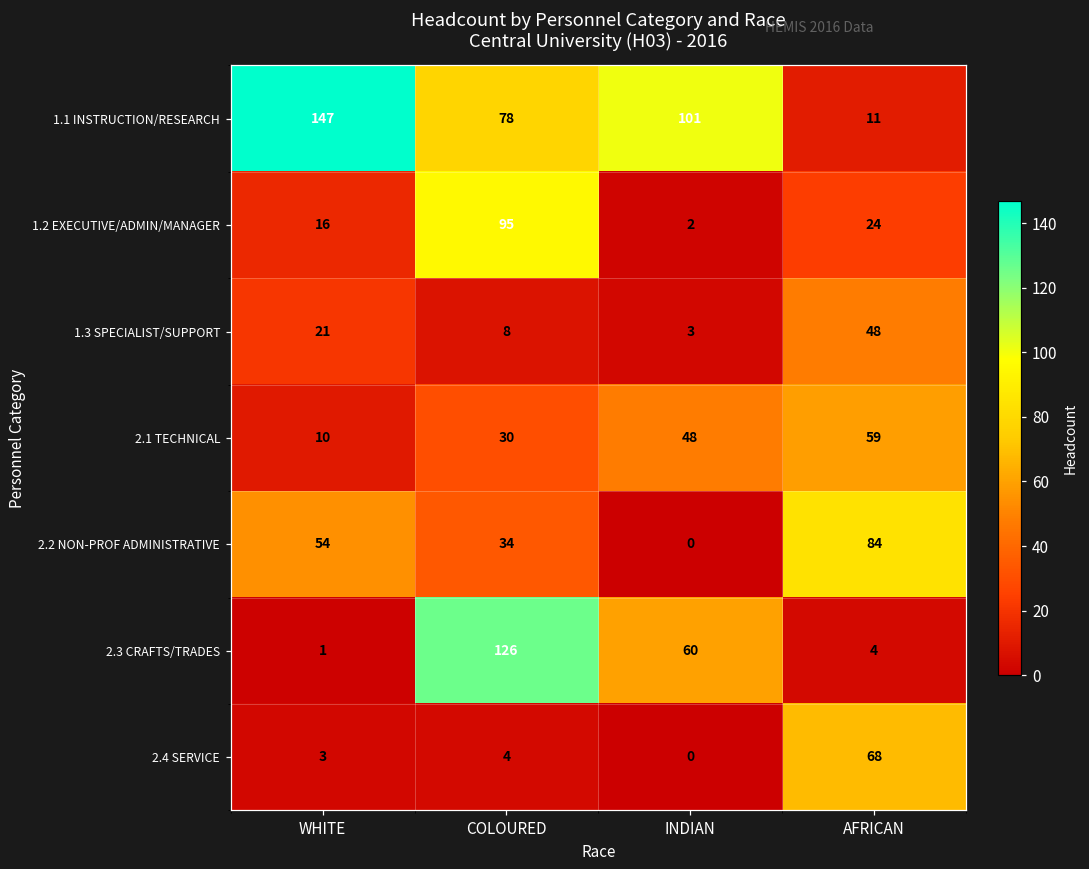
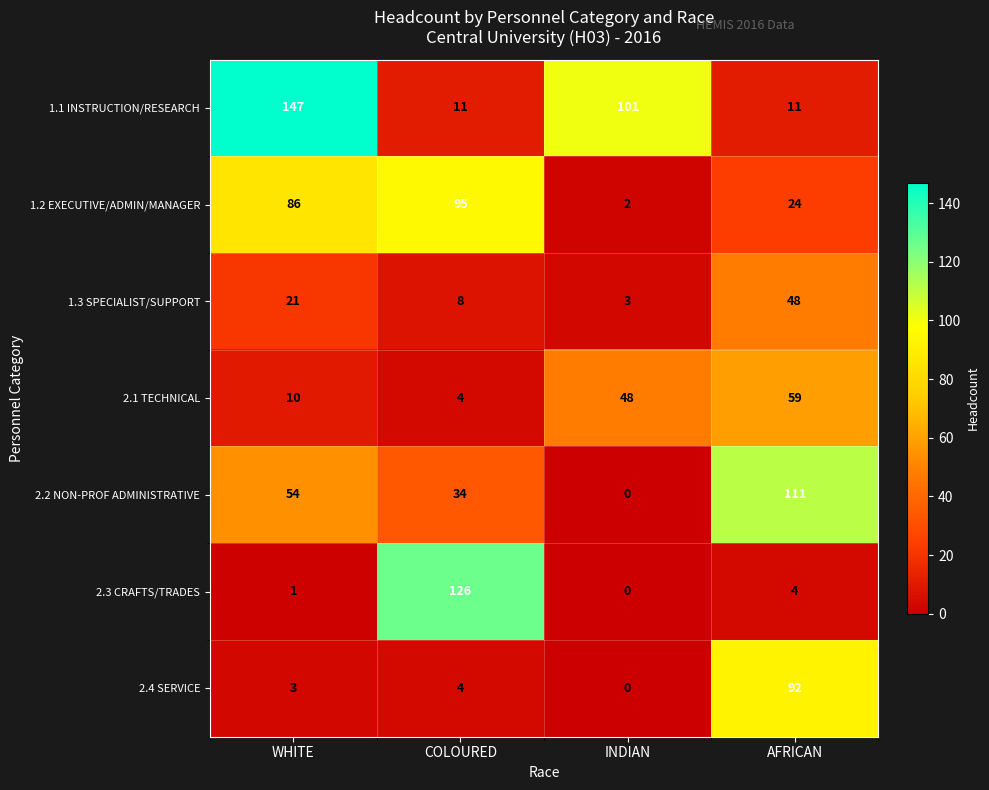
1.1 INSTRUCTION/RESEARCH, COLOURED: 78 -> 11
1.2 EXECUTIVE/ADMIN/MANAGER, WHITE: 16 -> 86
2.1 TECHNICAL, COLOURED: 30 -> 4
2.2 NON-PROF ADMINISTRATIVE, AFRICAN: 84 -> 111
2.3 CRAFTS/TRADES, INDIAN: 60 -> 0
2.4 SERVICE, AFRICAN: 68 -> 92
